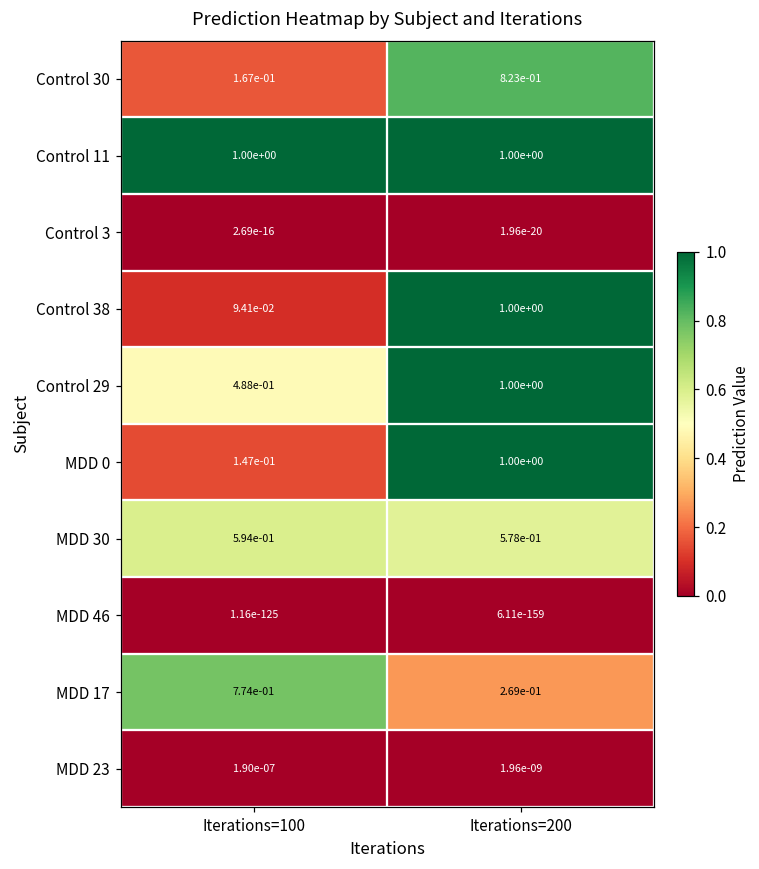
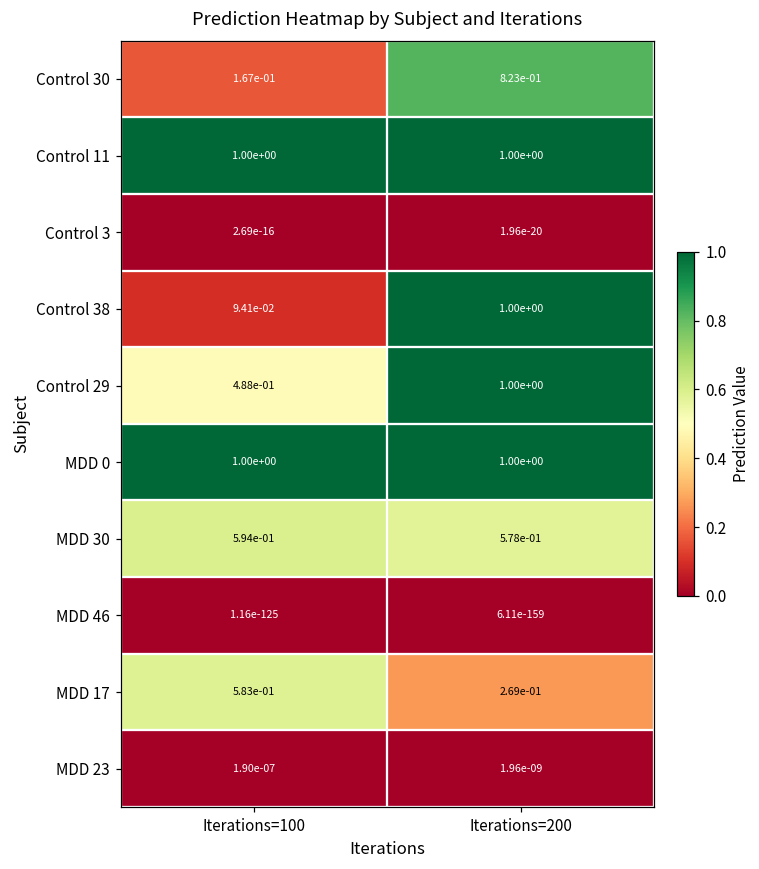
MDD 0, Iterations=100: 1.47e-01 -> 1.00e+00
MDD 17, Iterations=100: 7.74e-01 -> 5.83e-01
